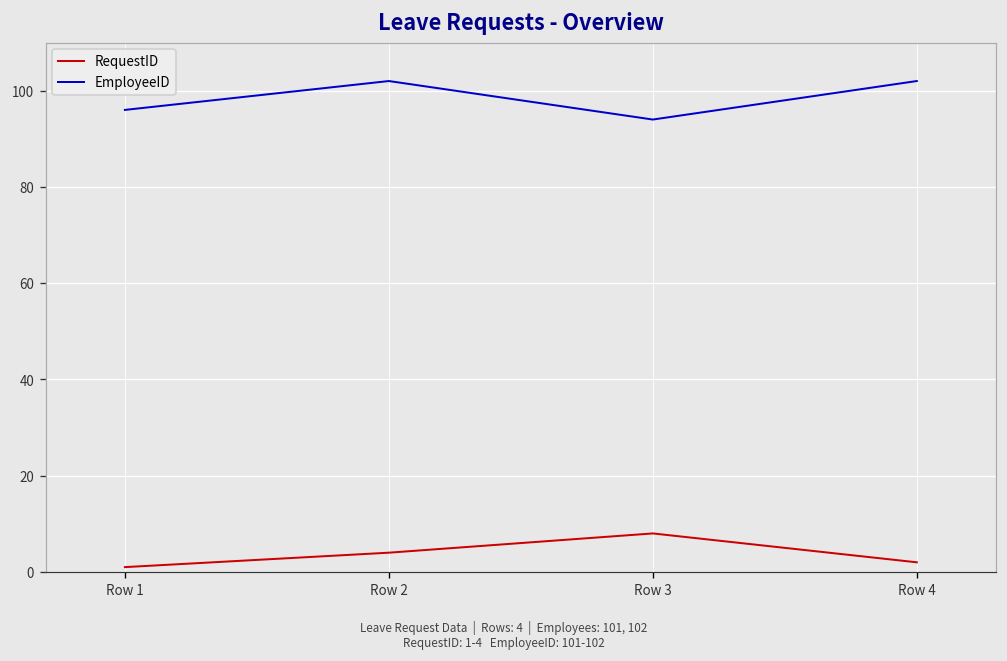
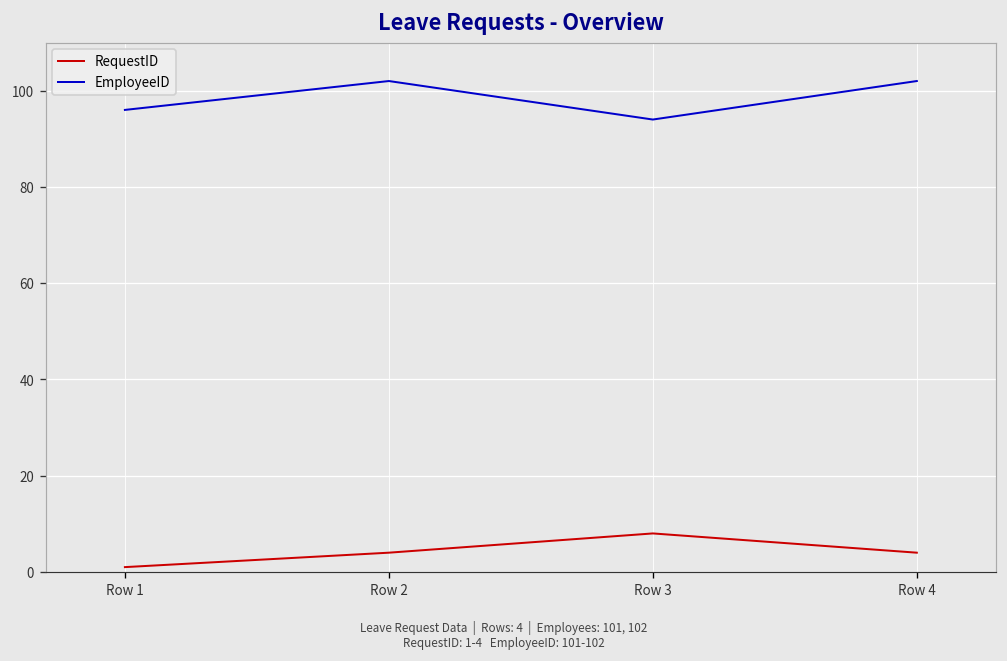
RequestID, Row 4: 2 -> 4
